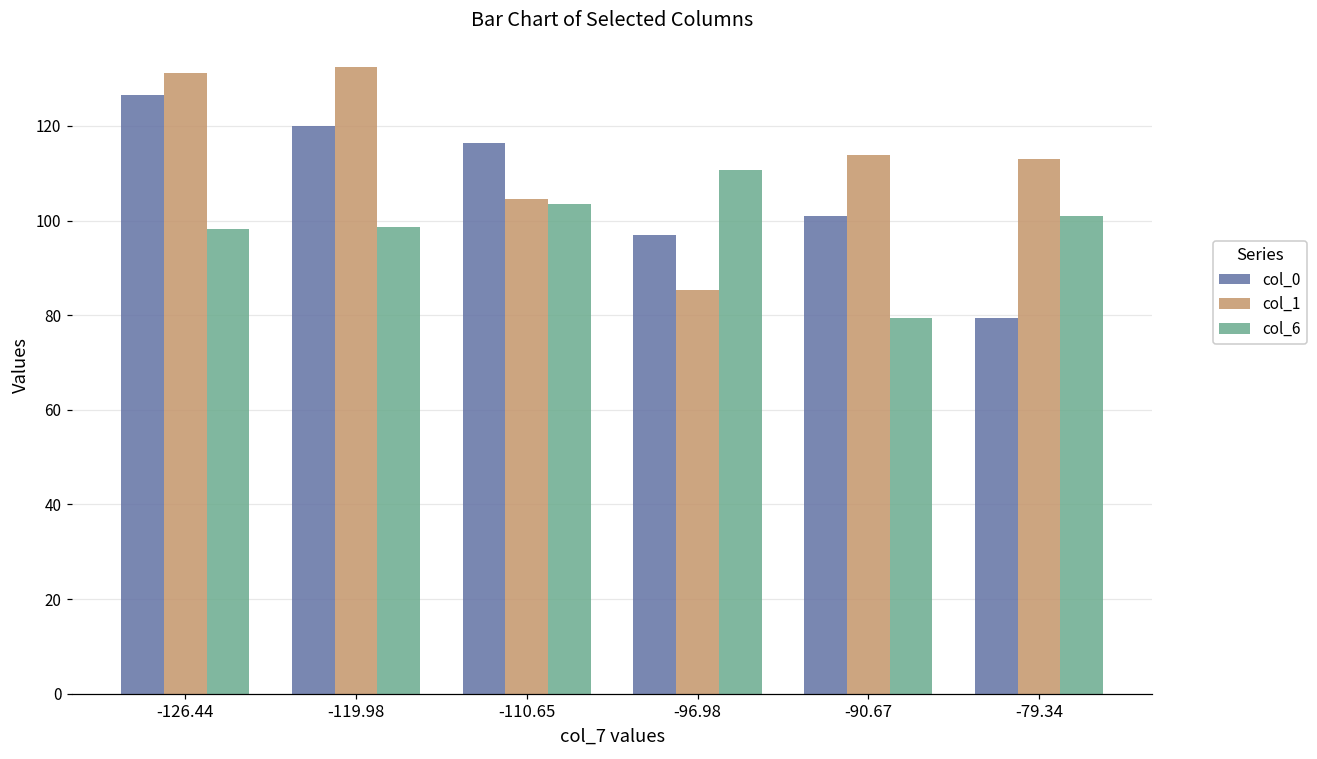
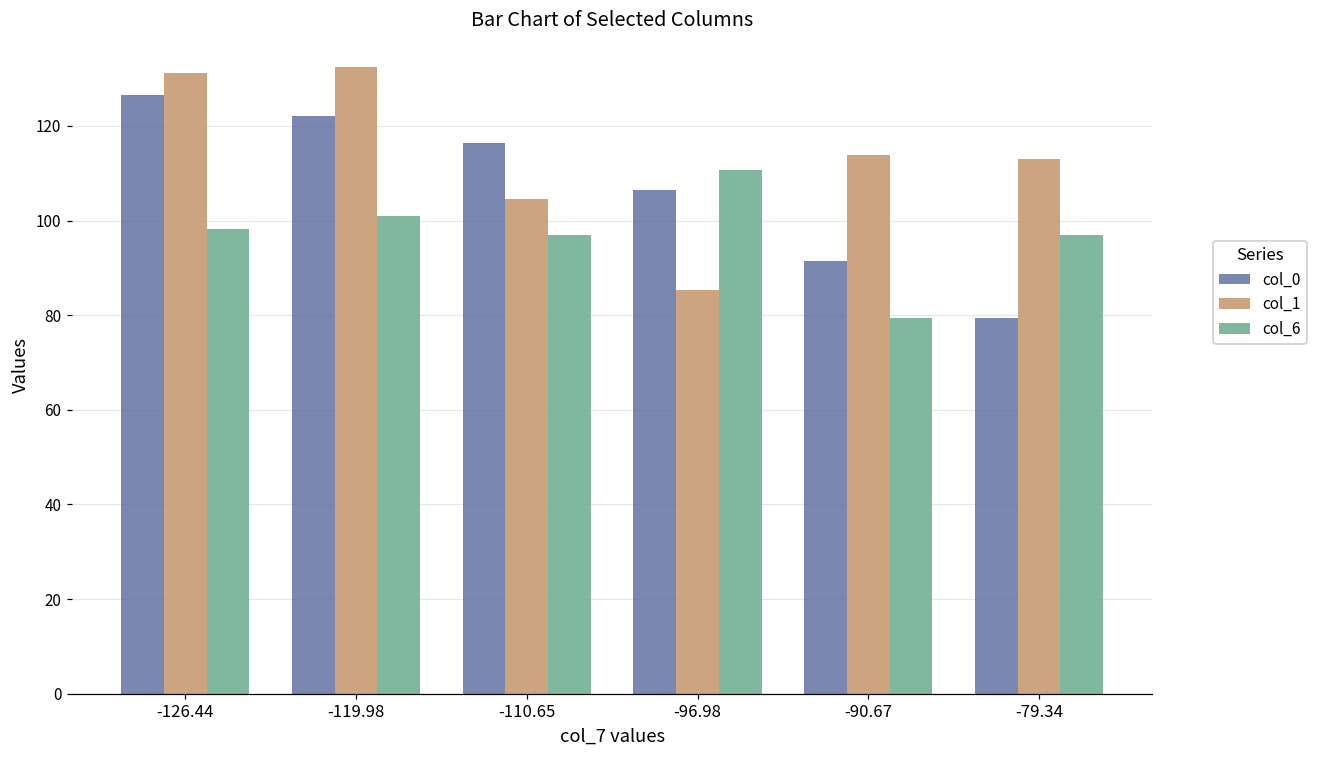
col_0, -119.98: 120 -> 122
col_6, -119.98: 99 -> 101
col_6, -110.65: 104 -> 97
col_0, -96.98: 97 -> 106
col_0, -90.67: 101 -> 91
col_6, -79.34: 101 -> 97
